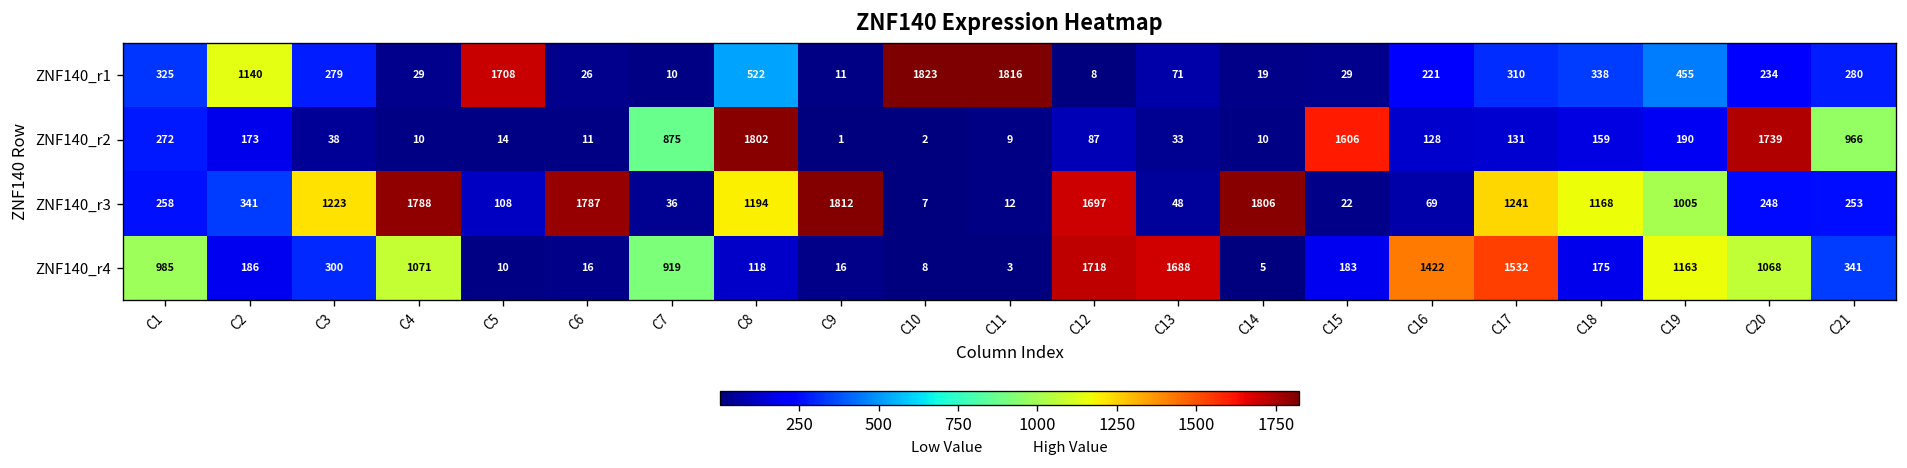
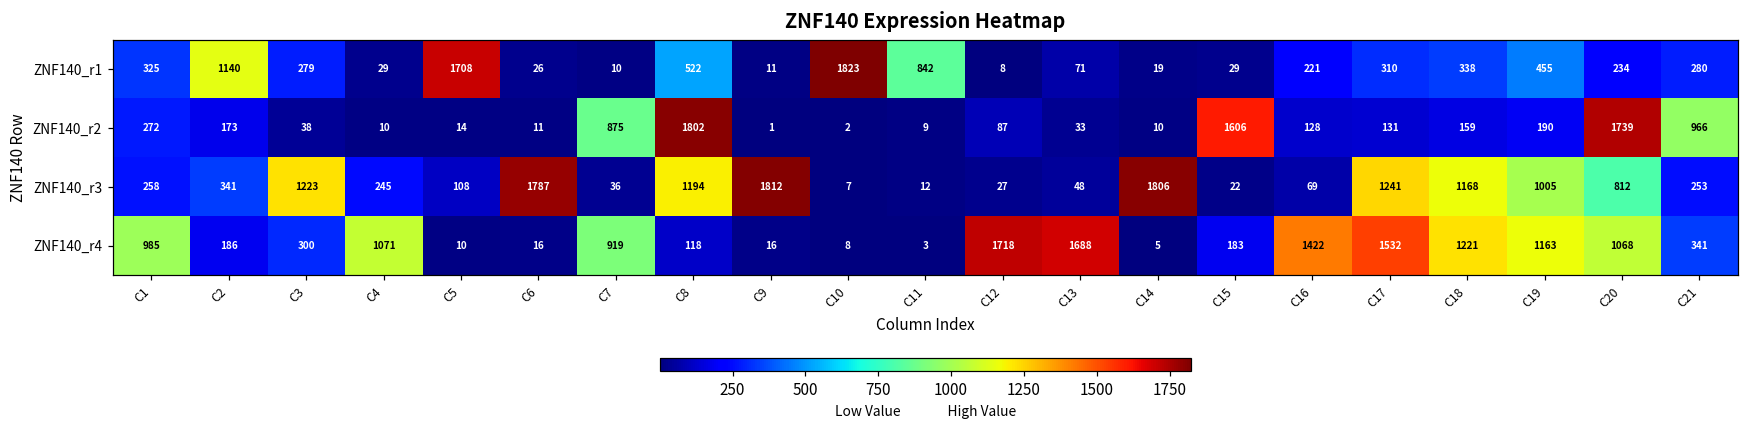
ZNF140_r1, C11: 1816 -> 842
ZNF140_r3, C4: 1788 -> 245
ZNF140_r3, C12: 1697 -> 27
ZNF140_r3, C20: 248 -> 812
ZNF140_r4, C18: 175 -> 1221
